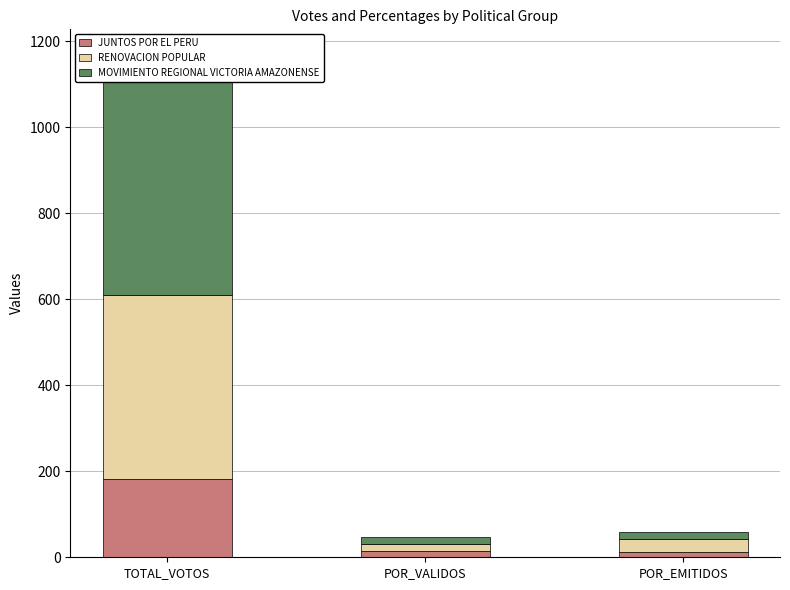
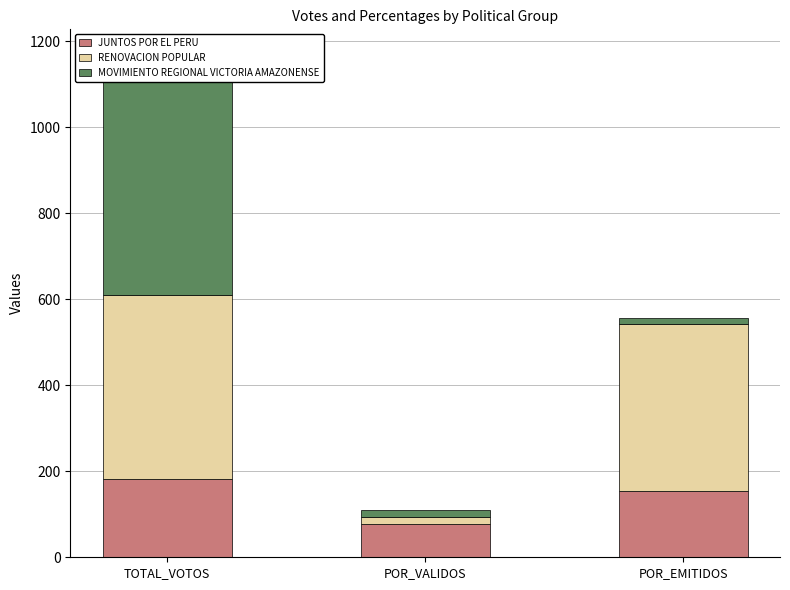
JUNTOS POR EL PERU, POR_VALIDOS: 20 -> 80
JUNTOS POR EL PERU, POR_EMITIDOS: 10 -> 150
RENOVACION POPULAR, POR_EMITIDOS: 30 -> 390
